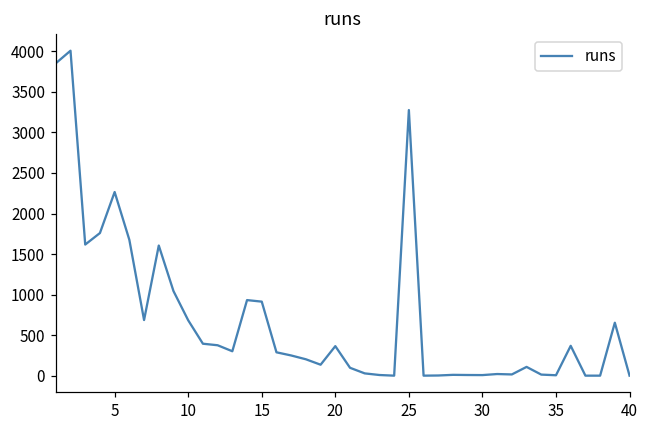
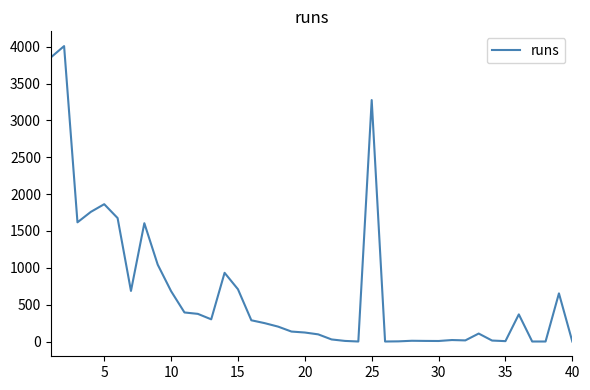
5: 2300 -> 1900
15: 900 -> 700
20: 400 -> 100
